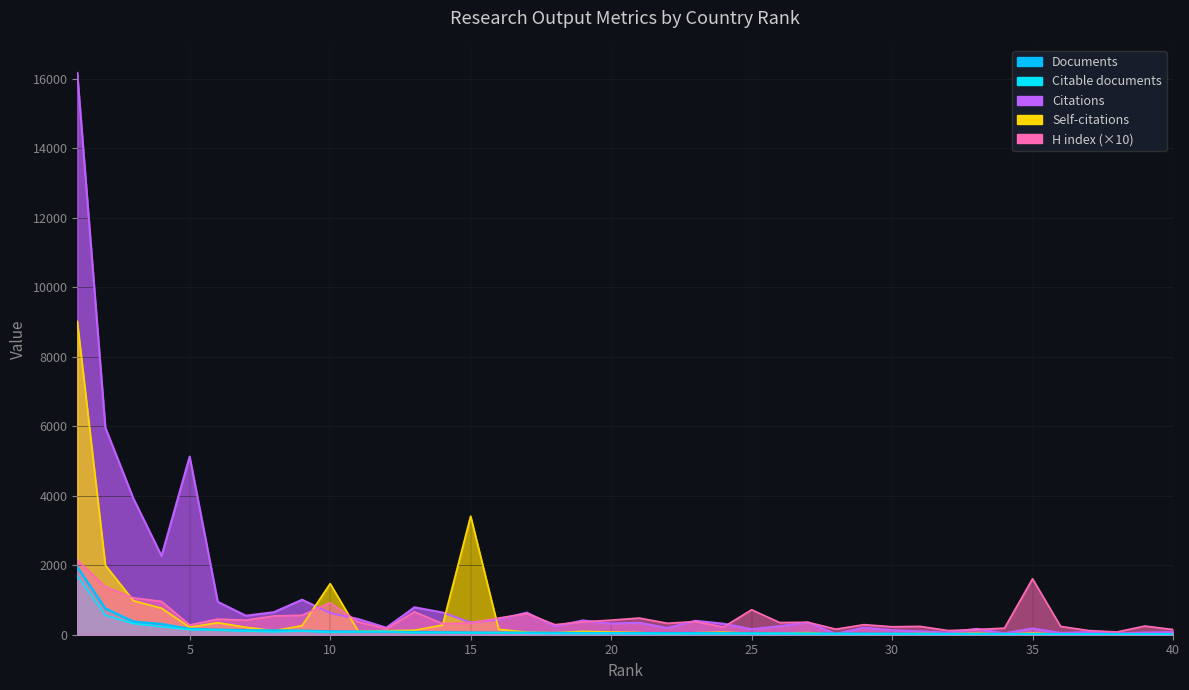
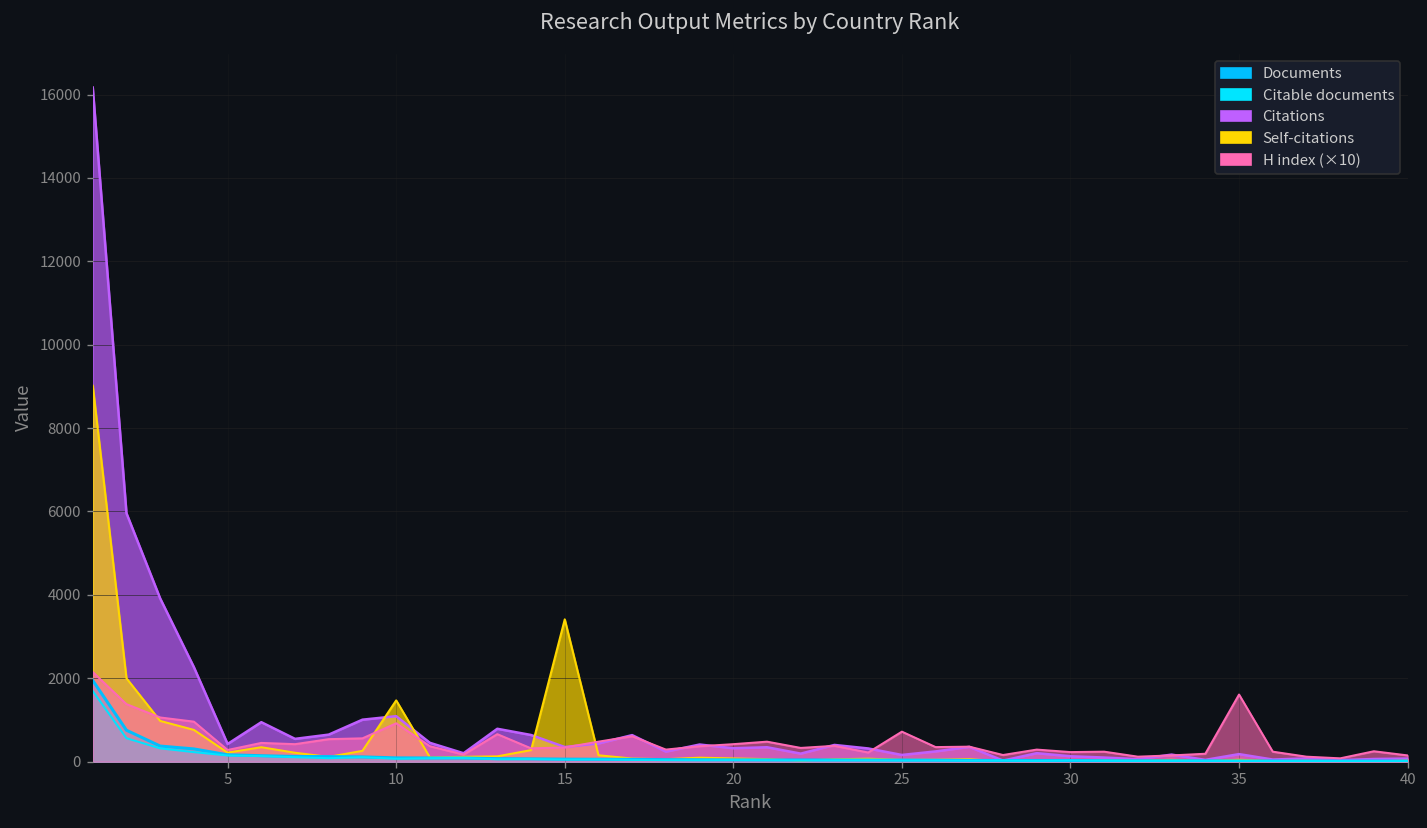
Citations, 5: 5100 -> 400
Citations, 10: 600 -> 1100
